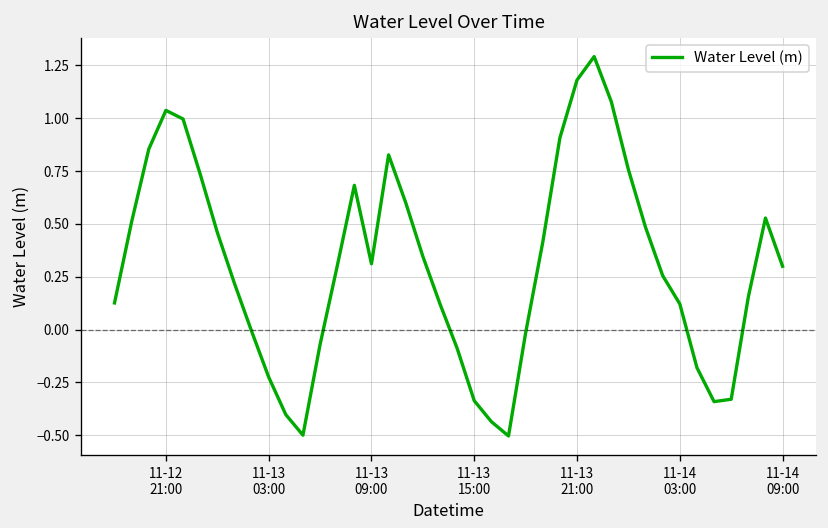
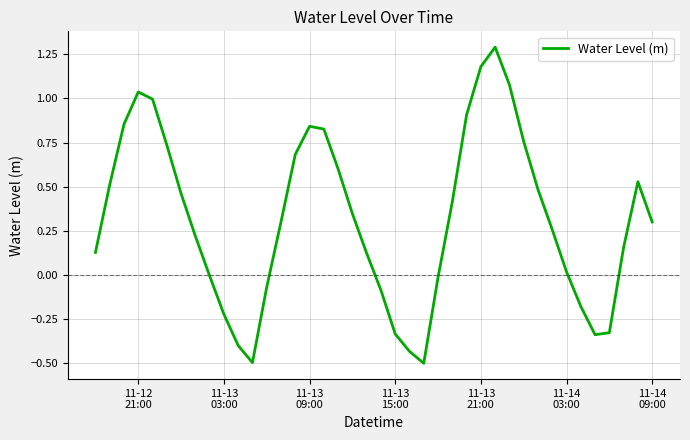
11-13 09:00: 0.31 -> 0.84
11-14 03:00: 0.12 -> 0.02
